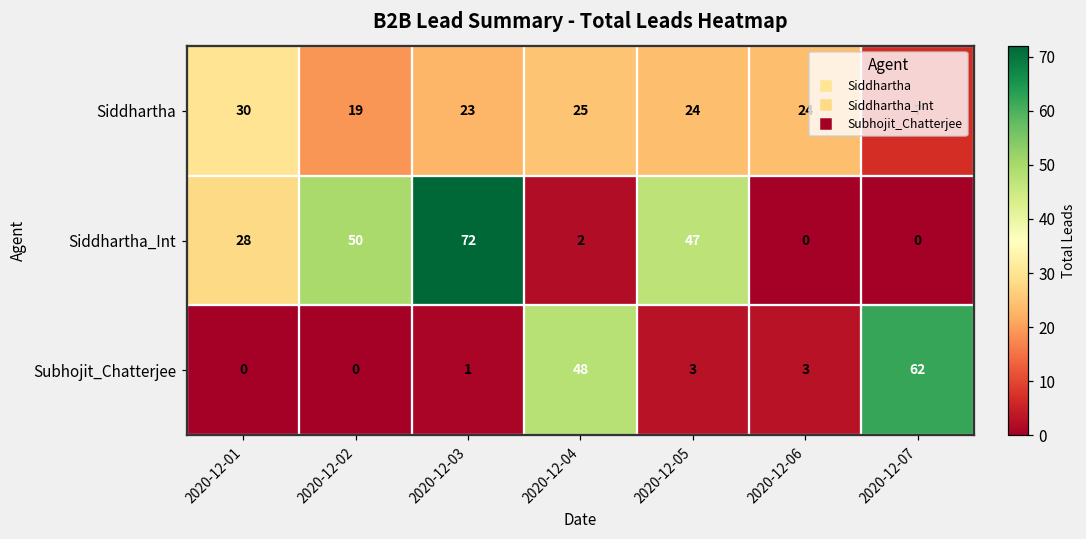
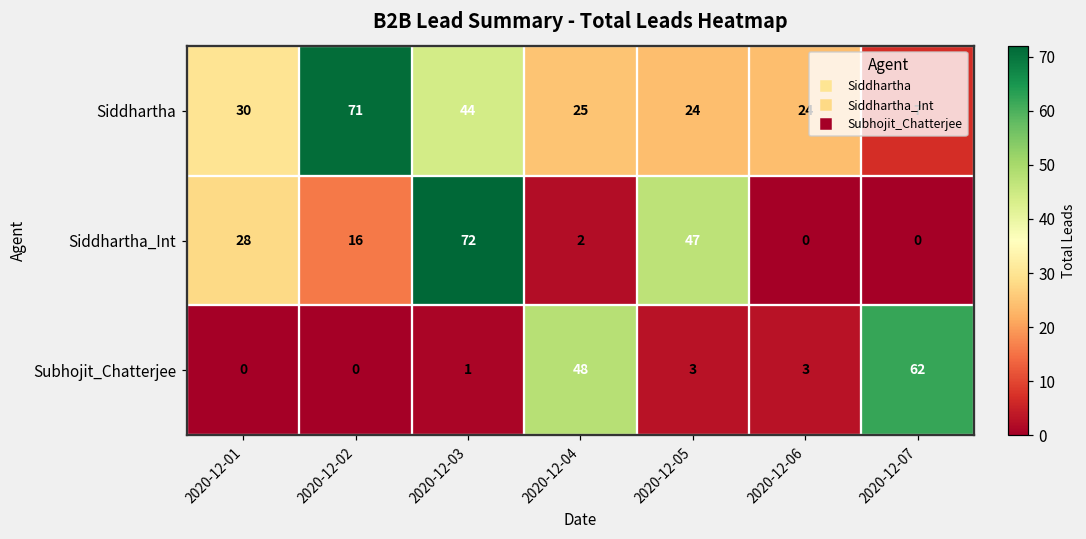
Siddhartha, 2020-12-02: 19 -> 71
Siddhartha, 2020-12-03: 23 -> 44
Siddhartha_Int, 2020-12-02: 50 -> 16
